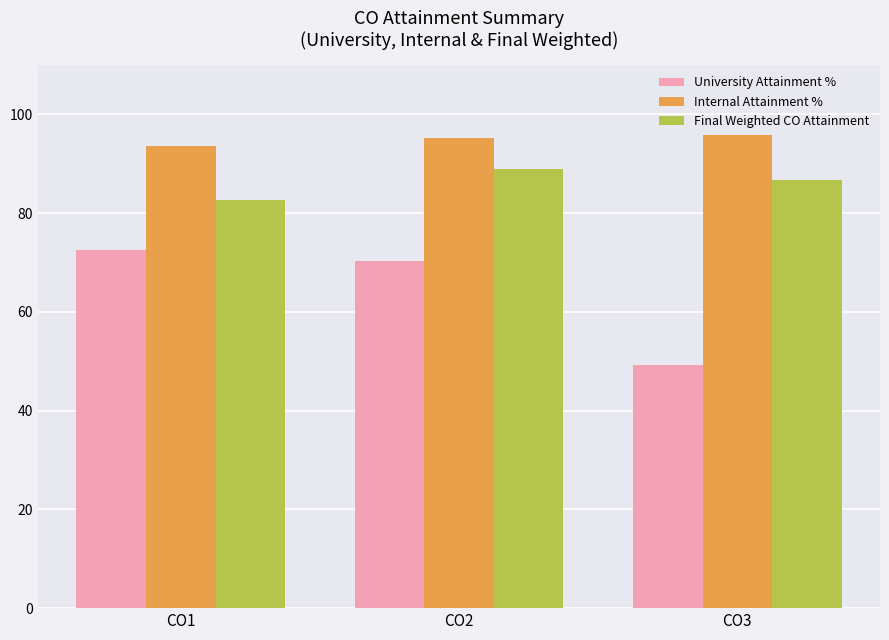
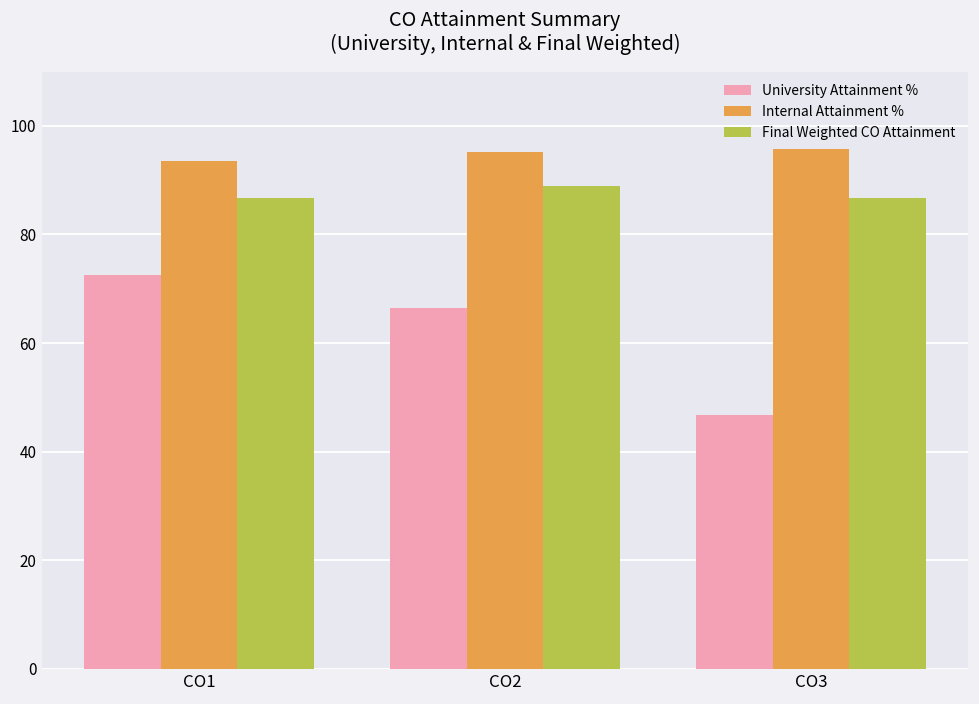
Final Weighted CO Attainment, CO1: 83 -> 87
University Attainment %, CO2: 70 -> 66
University Attainment %, CO3: 49 -> 47
